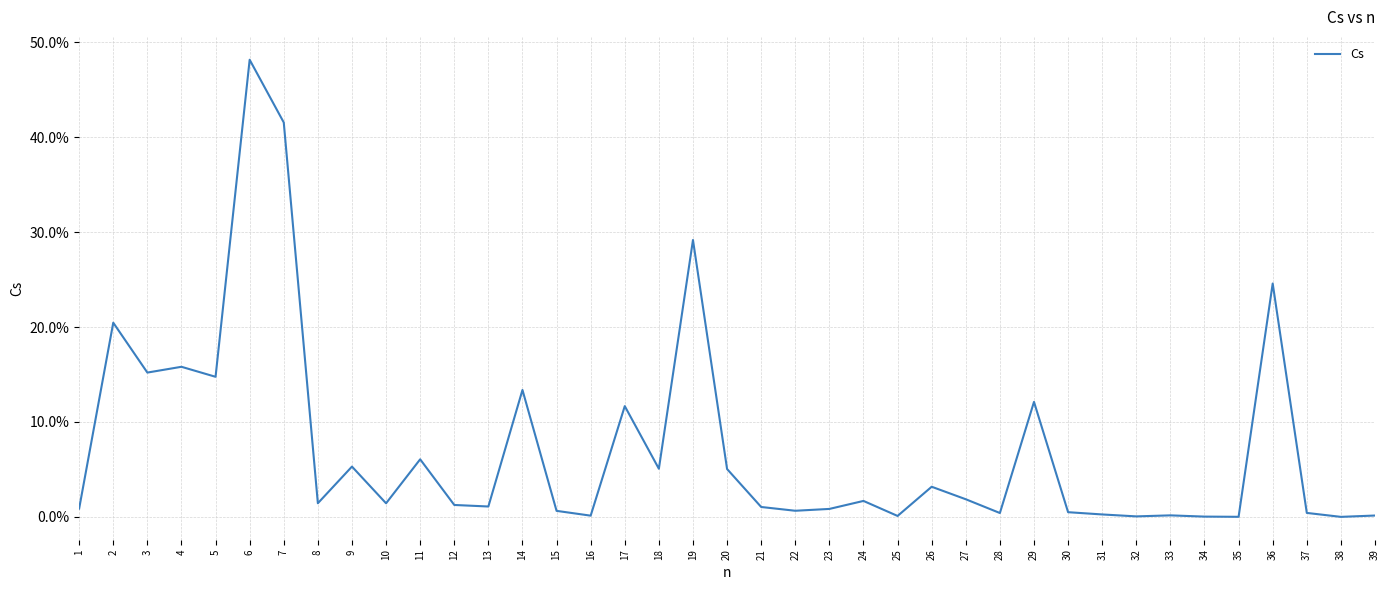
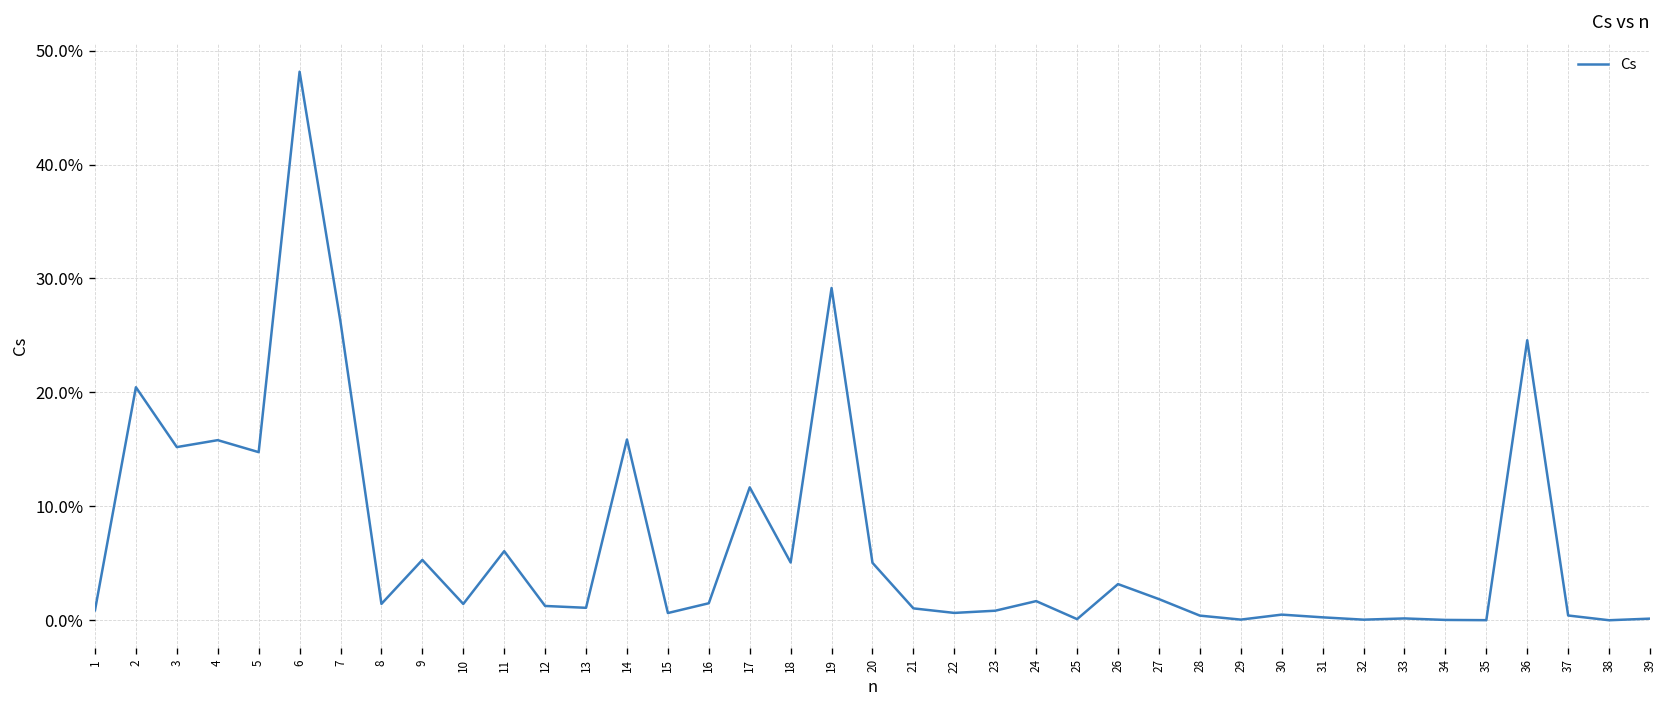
7: 42% -> 26%
14: 13% -> 16%
16: 0% -> 1%
29: 12% -> 0%
